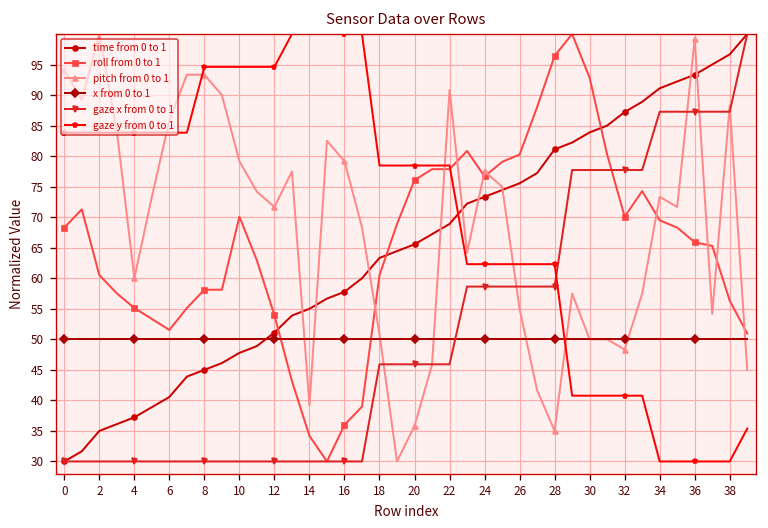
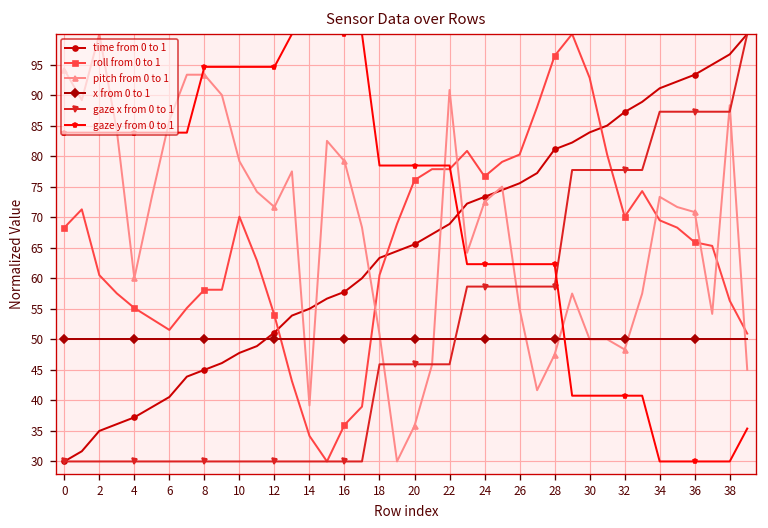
pitch from 0 to 1, 24: 78 -> 73
pitch from 0 to 1, 28: 35 -> 47
pitch from 0 to 1, 36: 99 -> 71
